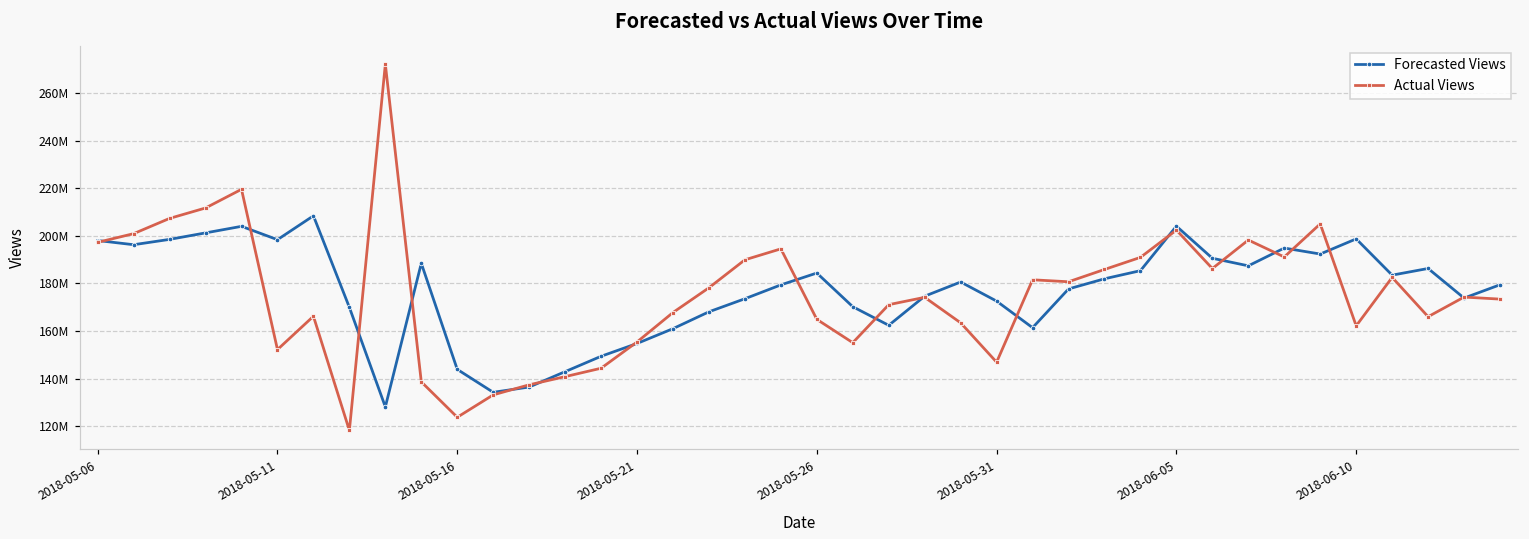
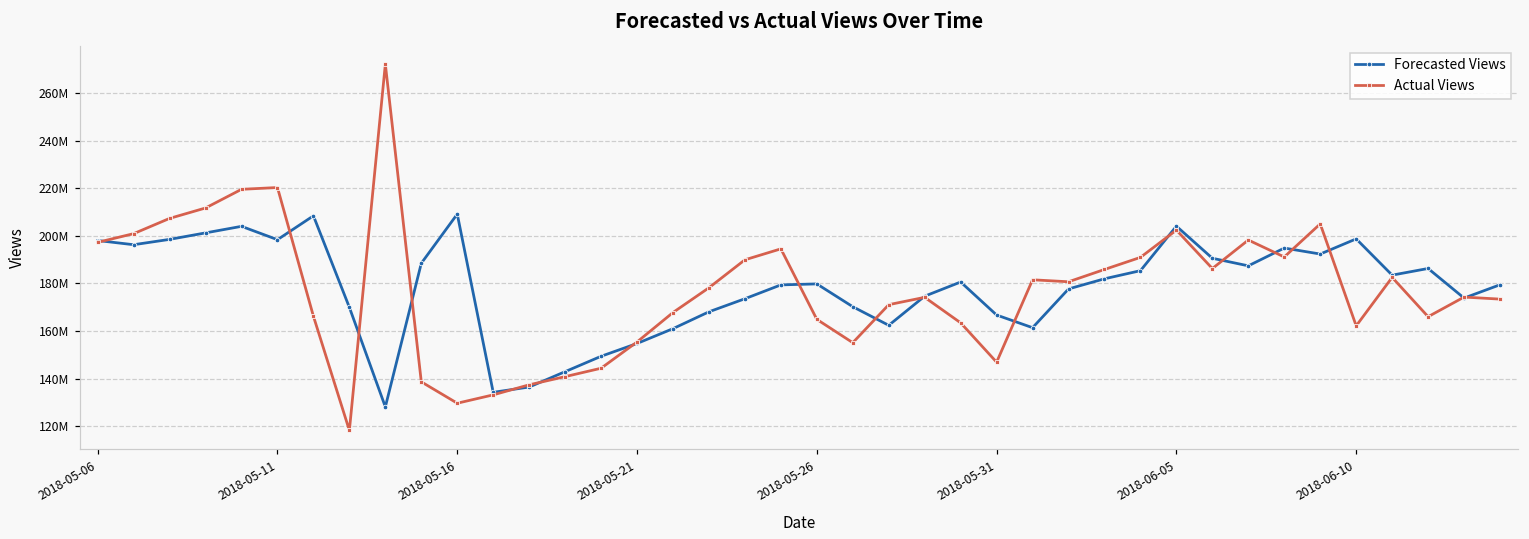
Actual Views, 2018-05-11: 152000000 -> 220000000
Forecasted Views, 2018-05-16: 144000000 -> 209000000
Actual Views, 2018-05-16: 124000000 -> 130000000
Forecasted Views, 2018-05-26: 184000000 -> 180000000
Forecasted Views, 2018-05-31: 173000000 -> 167000000
